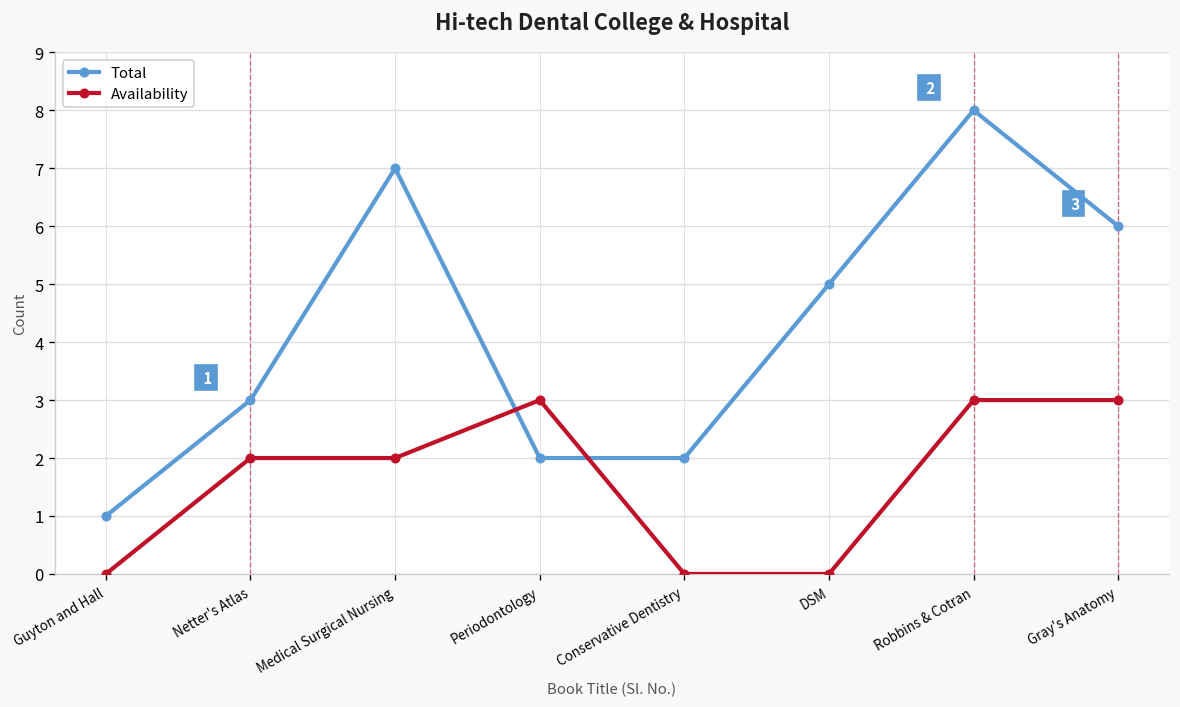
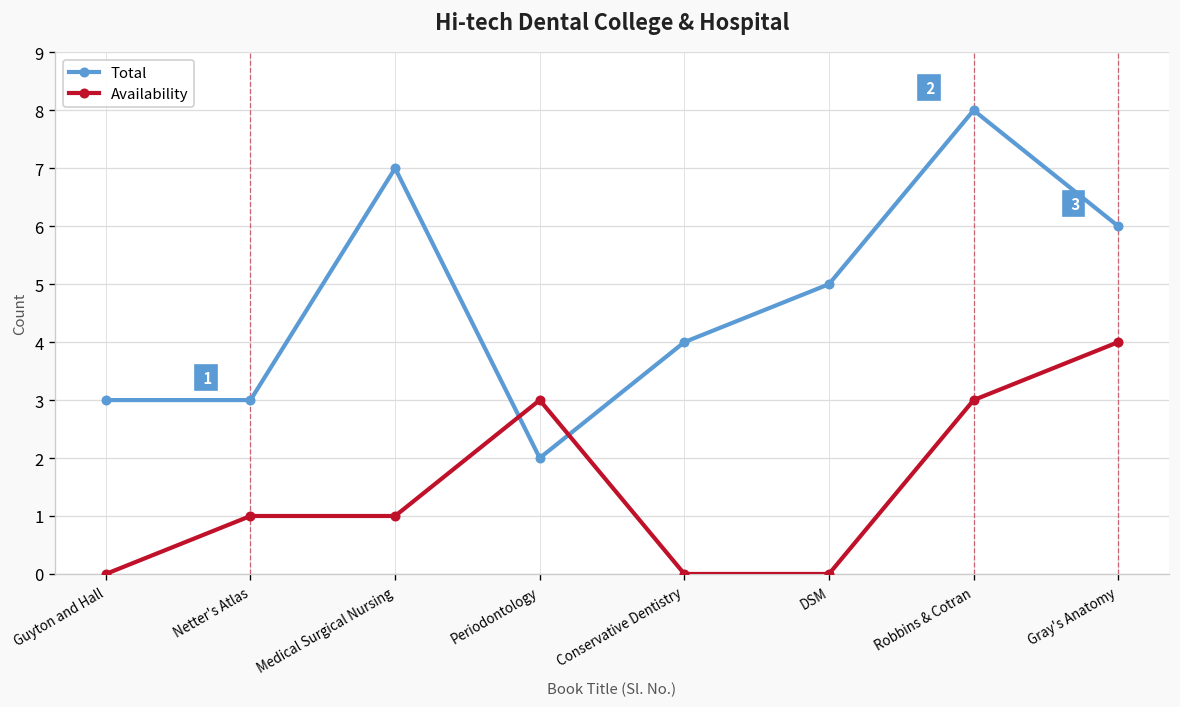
Total, Guyton and Hall: 1 -> 3
Availability, Netter's Atlas: 2 -> 1
Availability, Medical Surgical Nursing: 2 -> 1
Total, Conservative Dentistry: 2 -> 4
Availability, Gray's Anatomy: 3 -> 4
